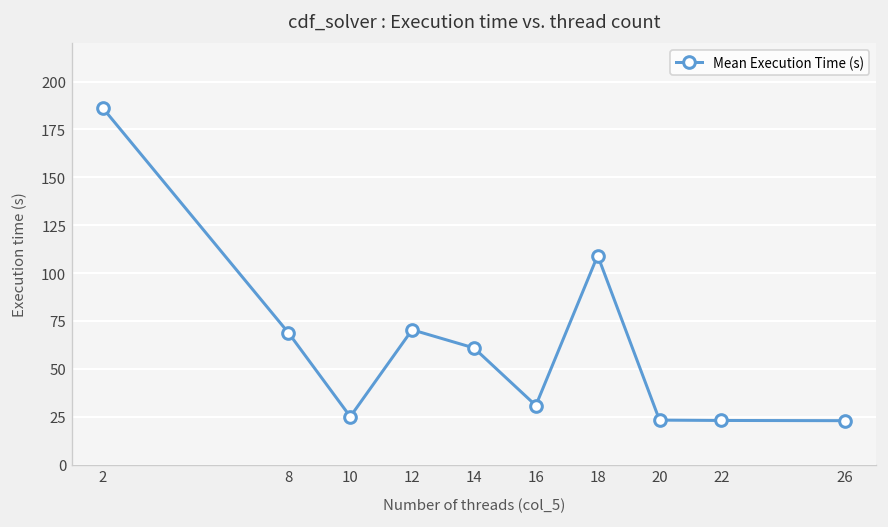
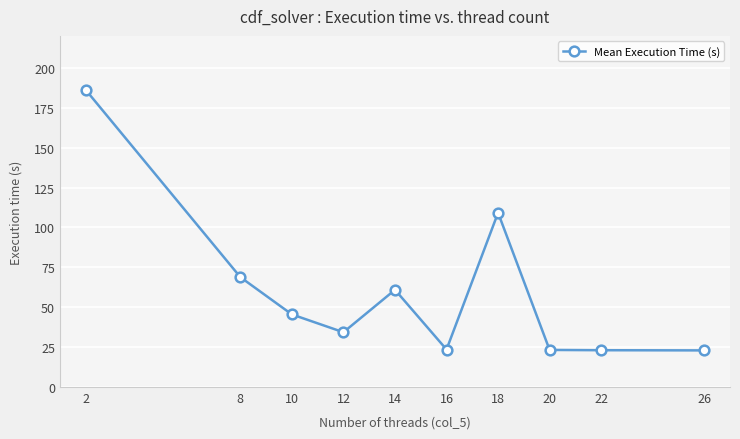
10: 25 -> 45
12: 70 -> 34
16: 31 -> 24
